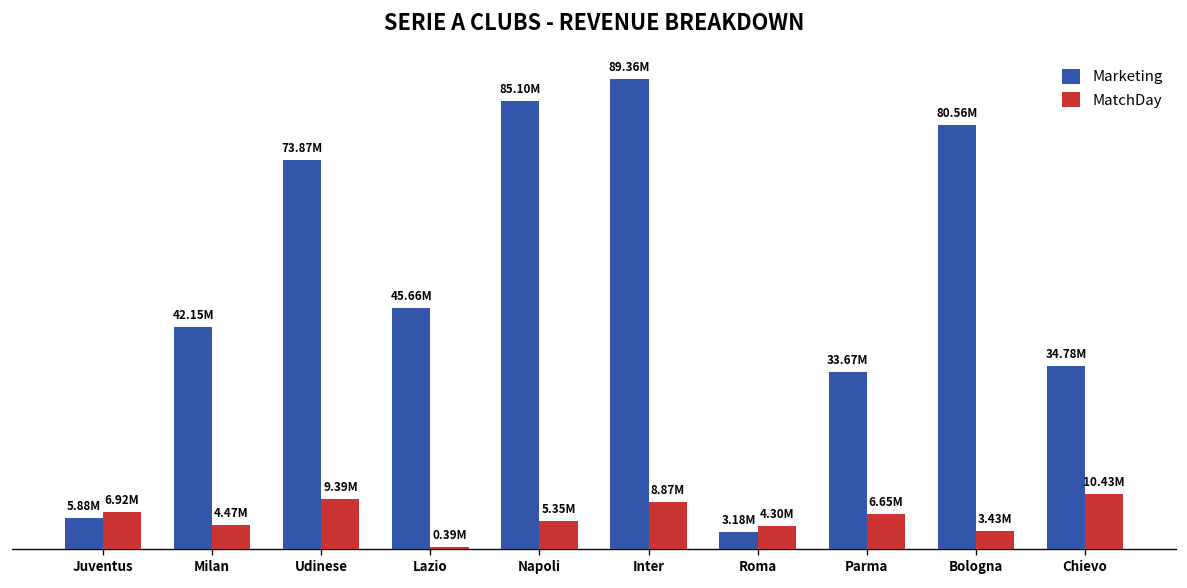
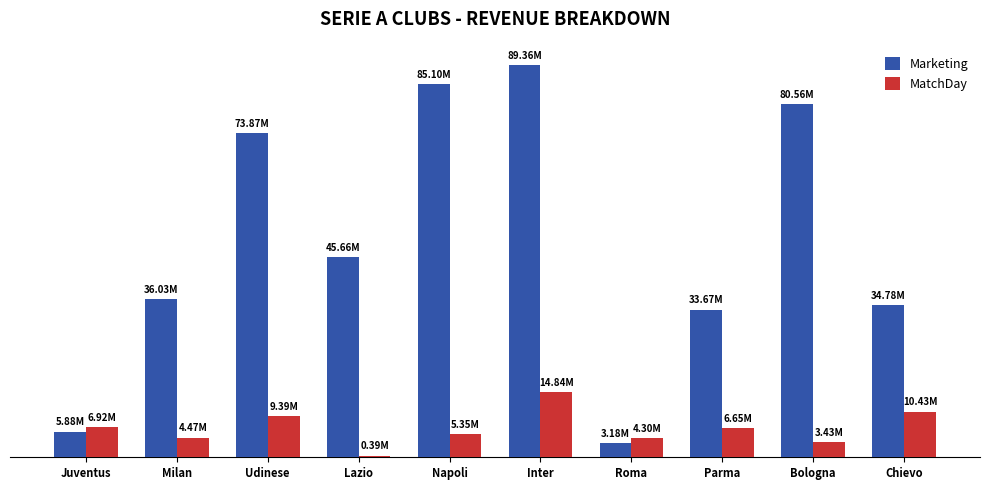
Marketing, Milan: 42.15M -> 36.03M
MatchDay, Inter: 8.87M -> 14.84M
